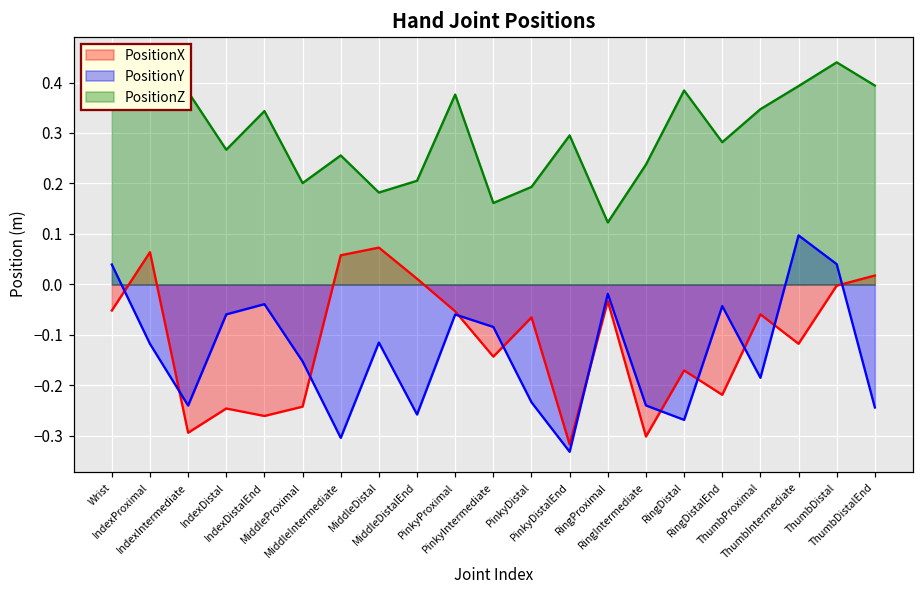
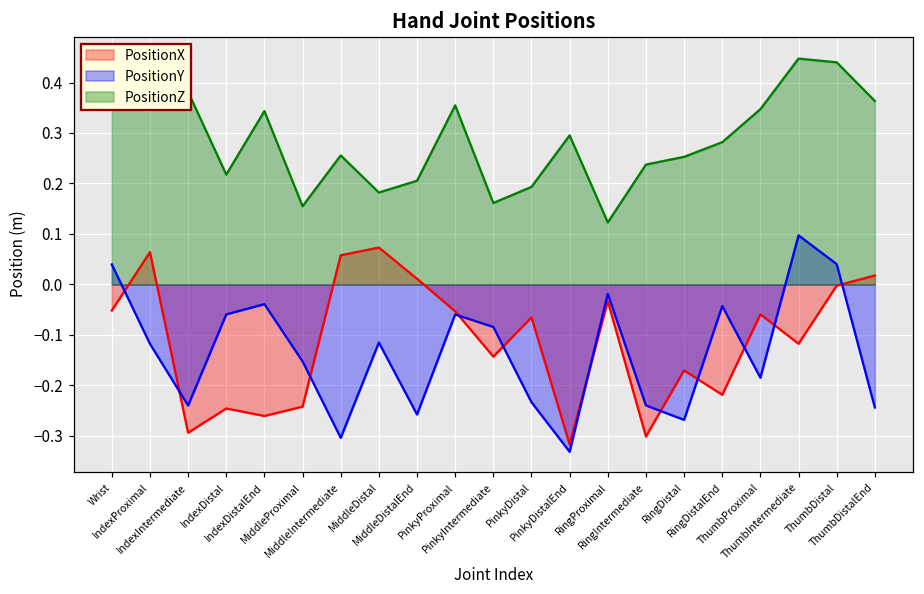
PositionZ, IndexDistal: 0.27 -> 0.22
PositionZ, MiddleProximal: 0.20 -> 0.15
PositionZ, PinkyProximal: 0.38 -> 0.35
PositionZ, RingDistal: 0.38 -> 0.25
PositionZ, ThumbIntermediate: 0.39 -> 0.45
PositionZ, ThumbDistalEnd: 0.39 -> 0.36
